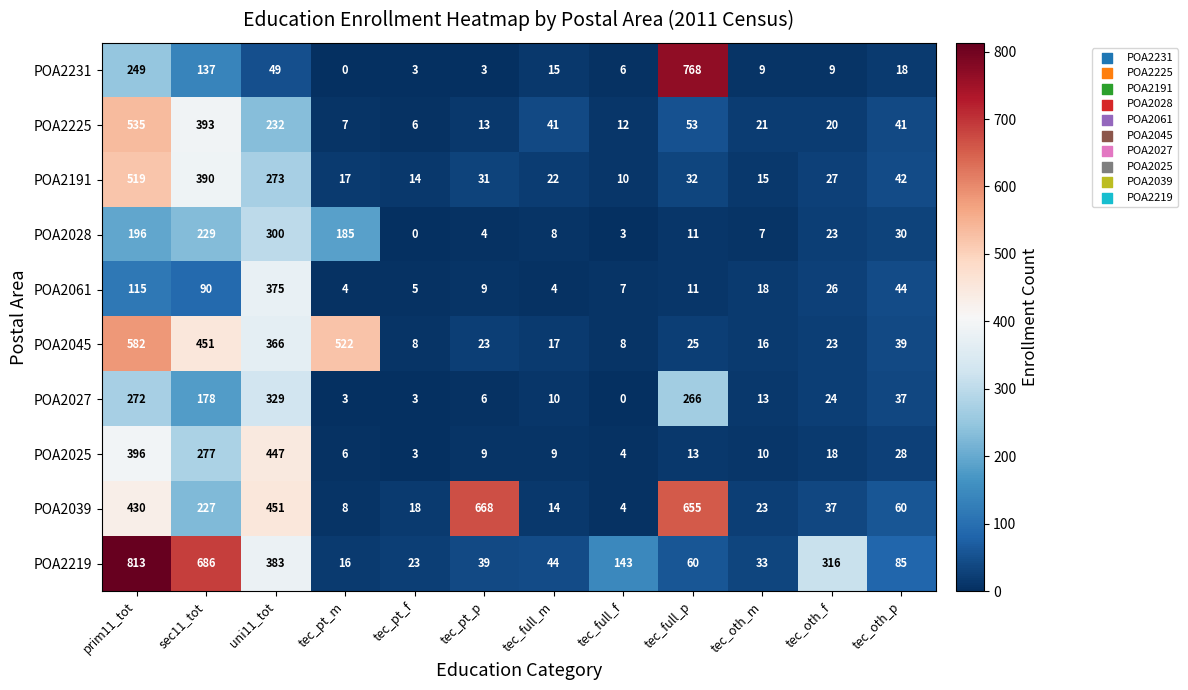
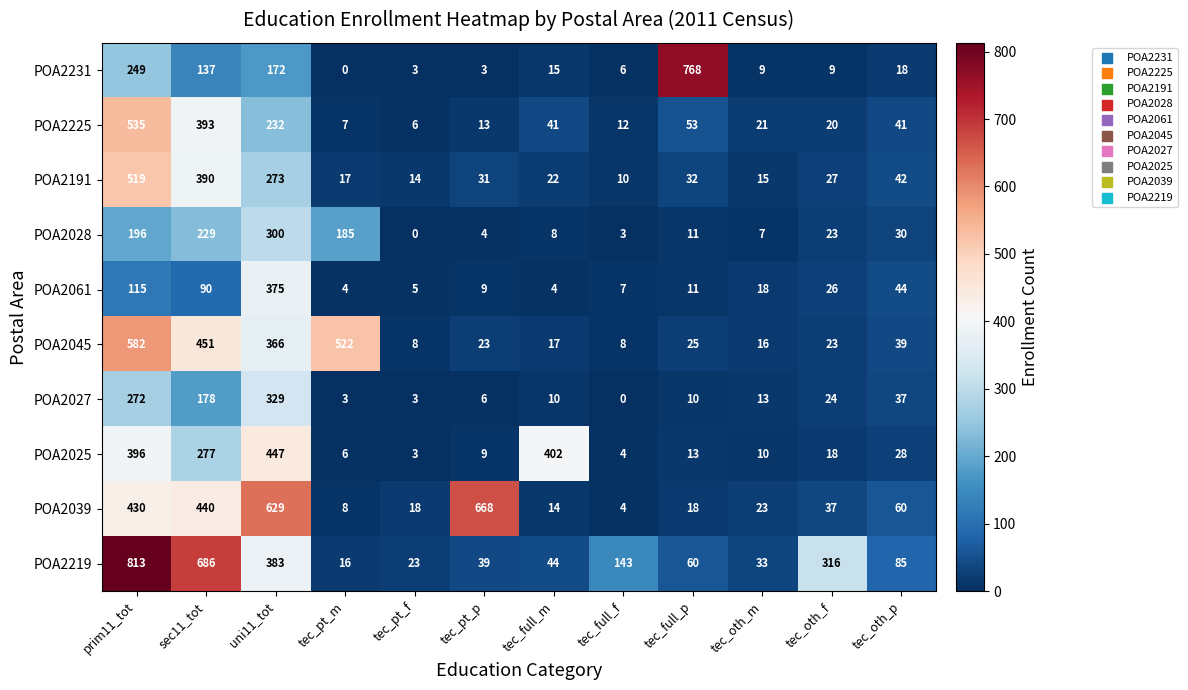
POA2231, uni11_tot: 49 -> 172
POA2027, tec_full_p: 266 -> 10
POA2025, tec_full_m: 9 -> 402
POA2039, sec11_tot: 227 -> 440
POA2039, uni11_tot: 451 -> 629
POA2039, tec_full_p: 655 -> 18
